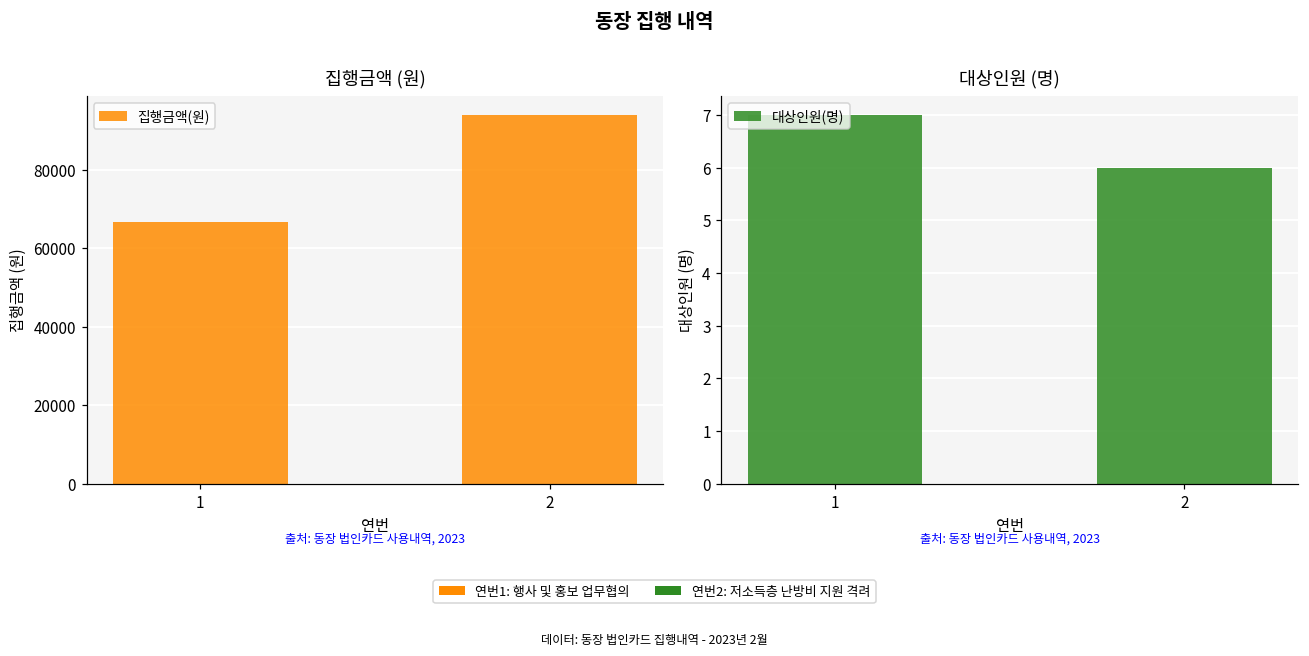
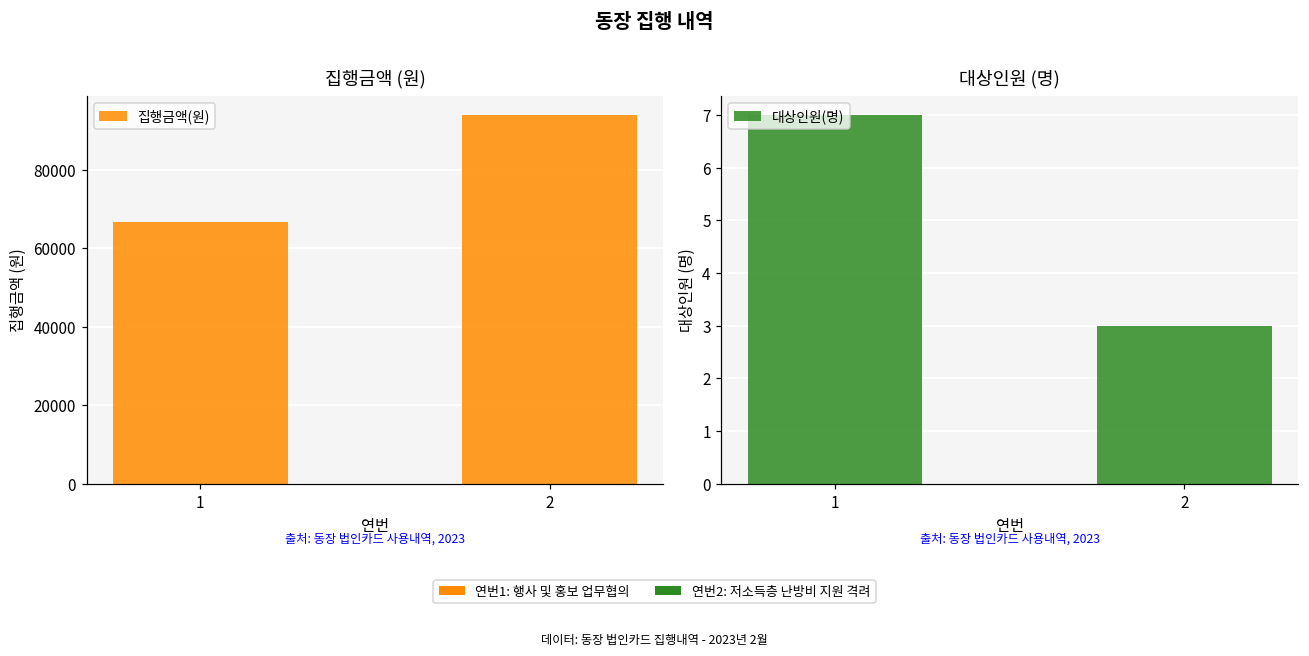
대상인원 (명), 2: 6 -> 3
